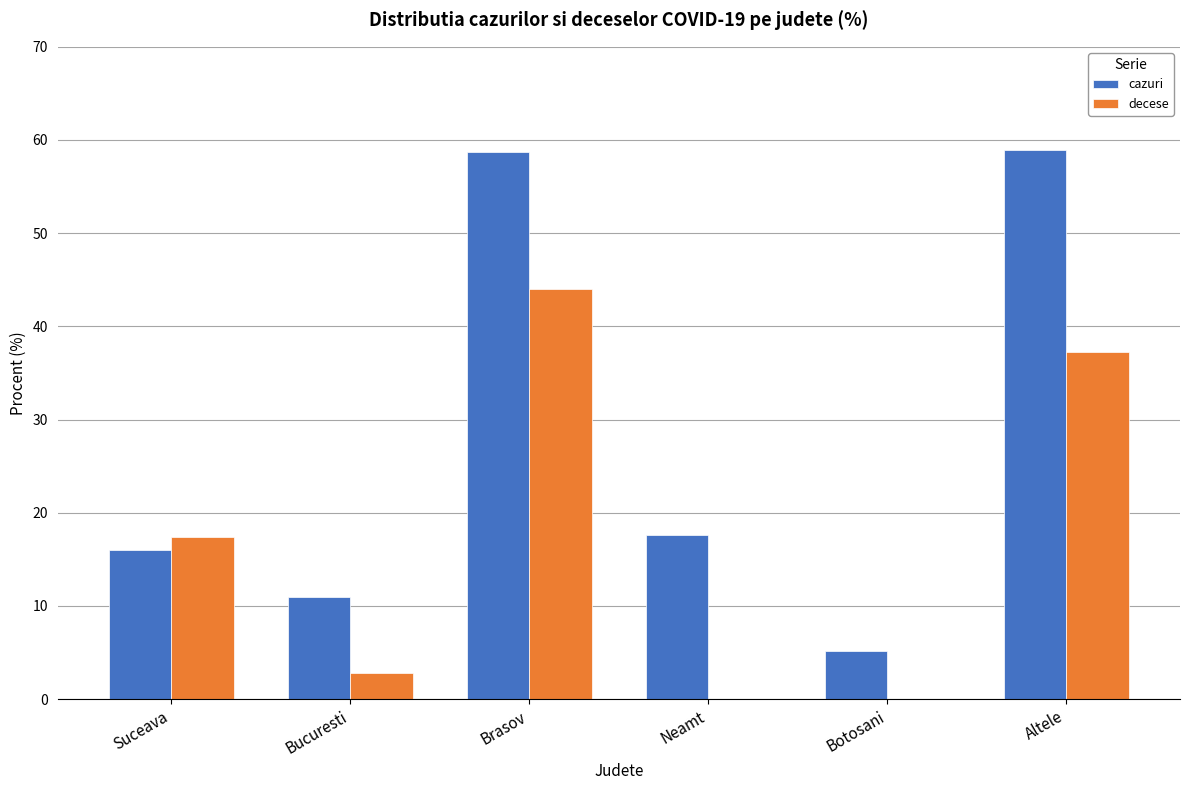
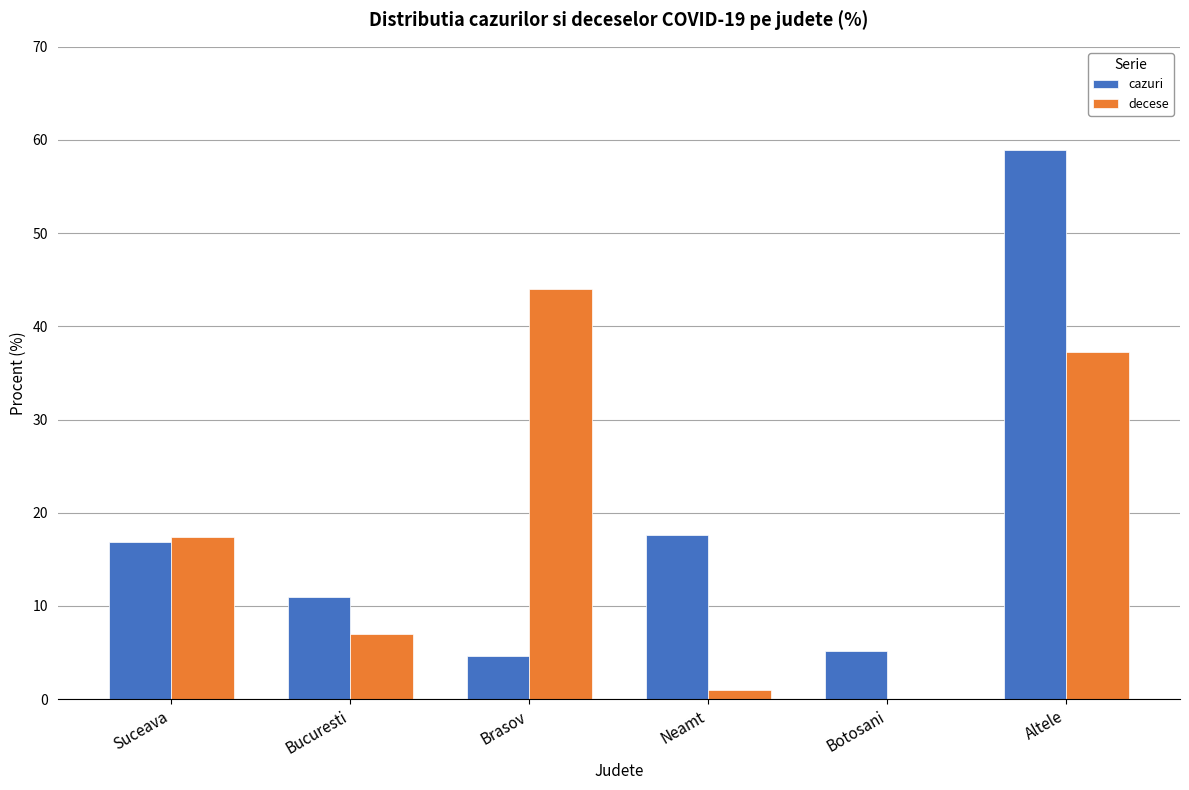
cazuri, Suceava: 16 -> 17
decese, Bucuresti: 3 -> 7
cazuri, Brasov: 59 -> 5
decese, Neamt: 0 -> 1
